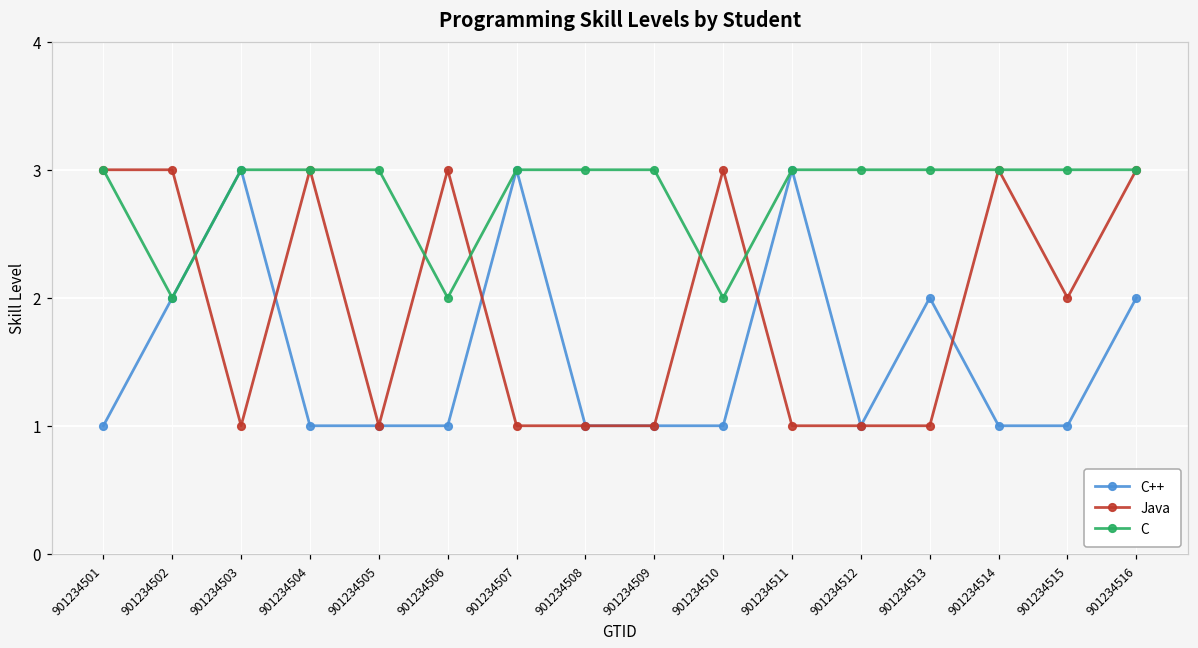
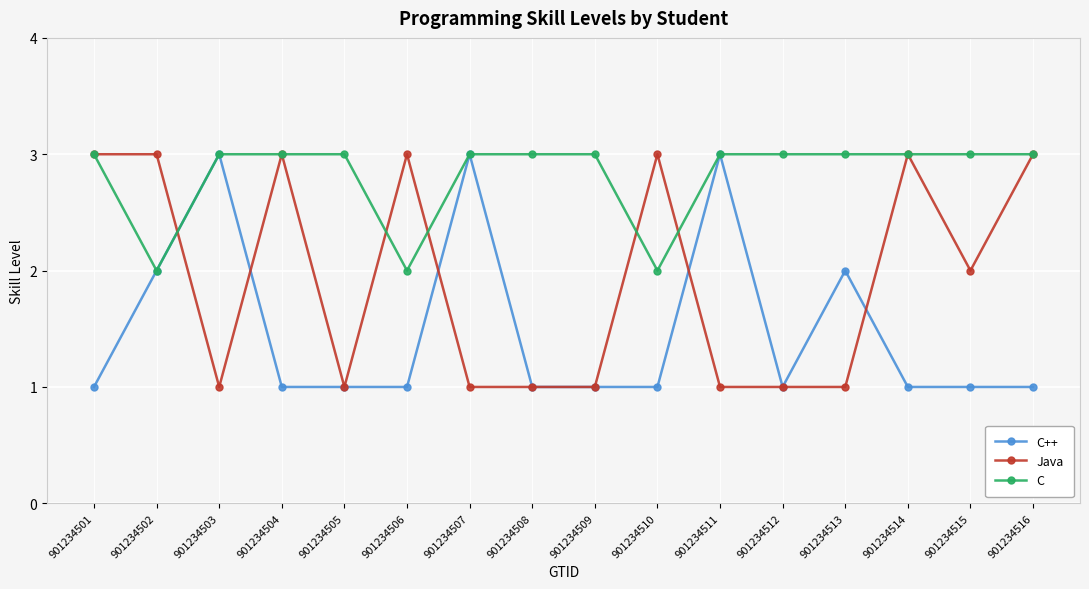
C++, 901234516: 2 -> 1
